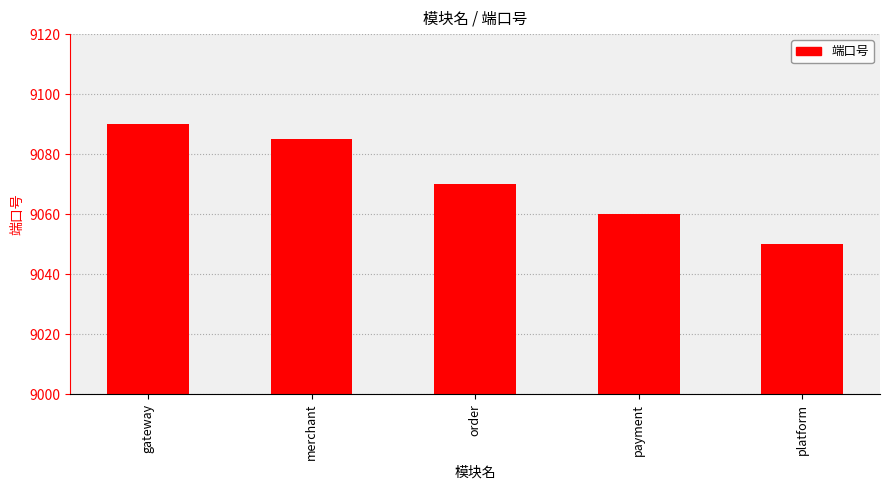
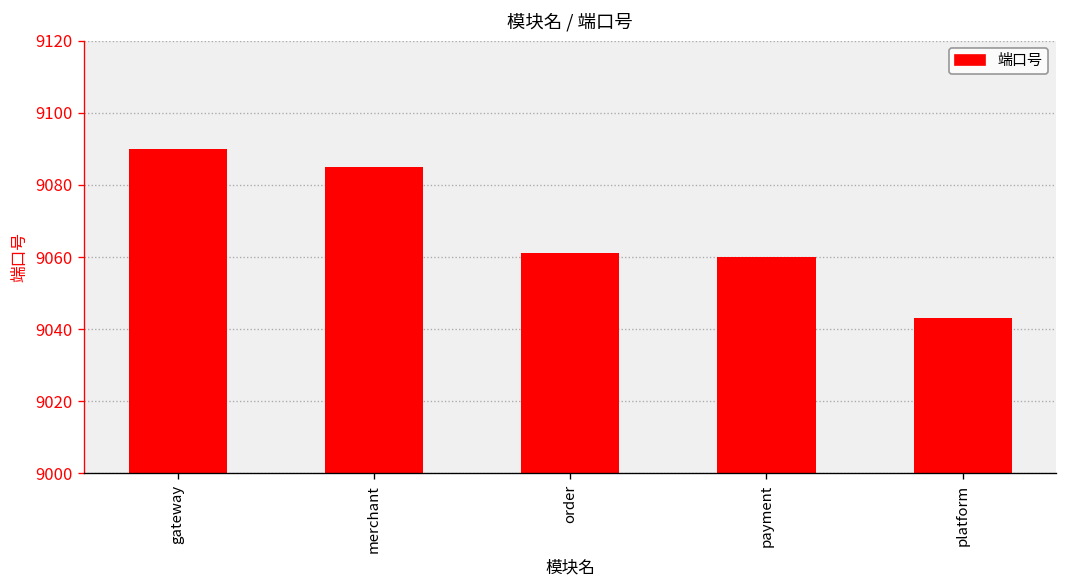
order: 9070 -> 9061
platform: 9050 -> 9043
